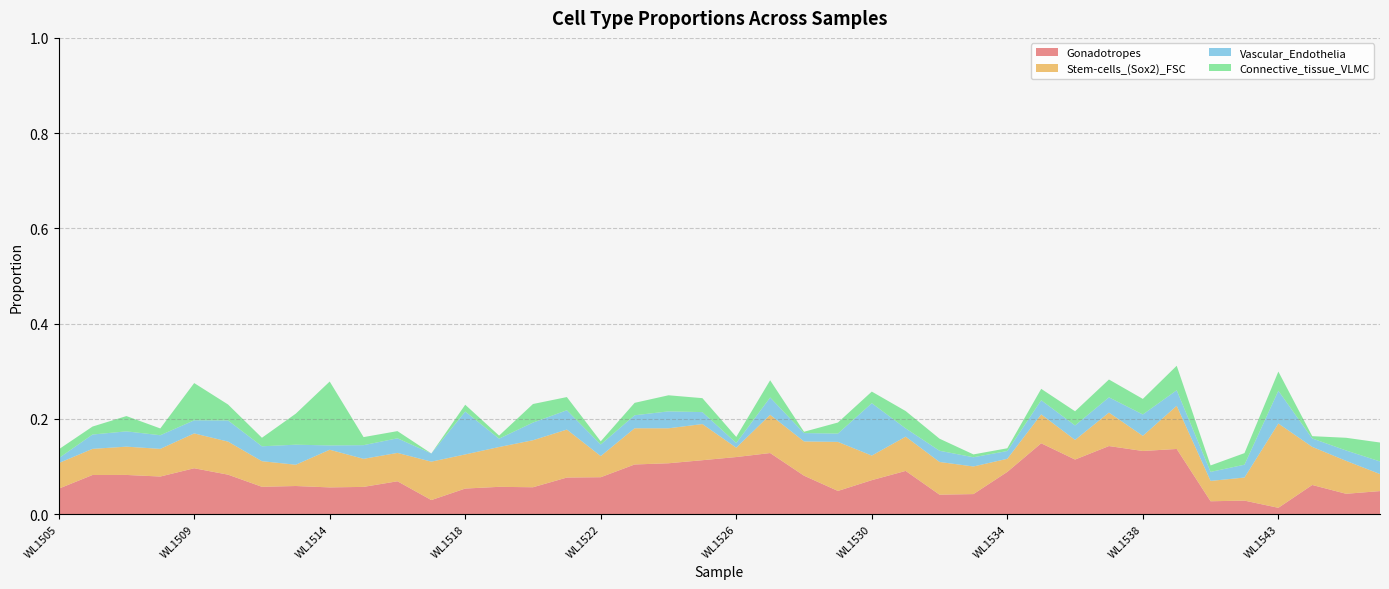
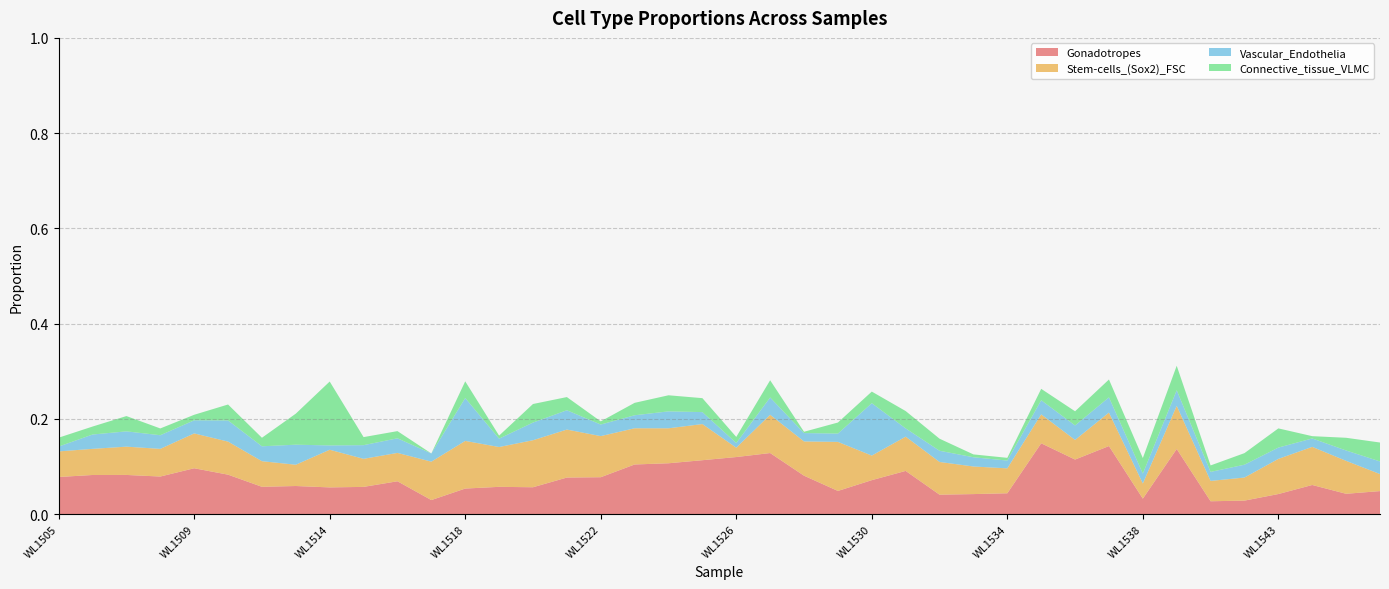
Gonadotropes, WL1505: 0.05 -> 0.08
Connective_tissue_VLMC, WL1509: 0.08 -> 0.01
Stem-cells_(Sox2)_FSC, WL1518: 0.07 -> 0.10
Connective_tissue_VLMC, WL1518: 0.01 -> 0.04
Stem-cells_(Sox2)_FSC, WL1522: 0.04 -> 0.09
Gonadotropes, WL1534: 0.09 -> 0.04
Stem-cells_(Sox2)_FSC, WL1534: 0.03 -> 0.05
Gonadotropes, WL1538: 0.13 -> 0.03
Vascular_Endothelia, WL1538: 0.04 -> 0.02
Gonadotropes, WL1543: 0.01 -> 0.04
Stem-cells_(Sox2)_FSC, WL1543: 0.18 -> 0.07
Vascular_Endothelia, WL1543: 0.07 -> 0.02
